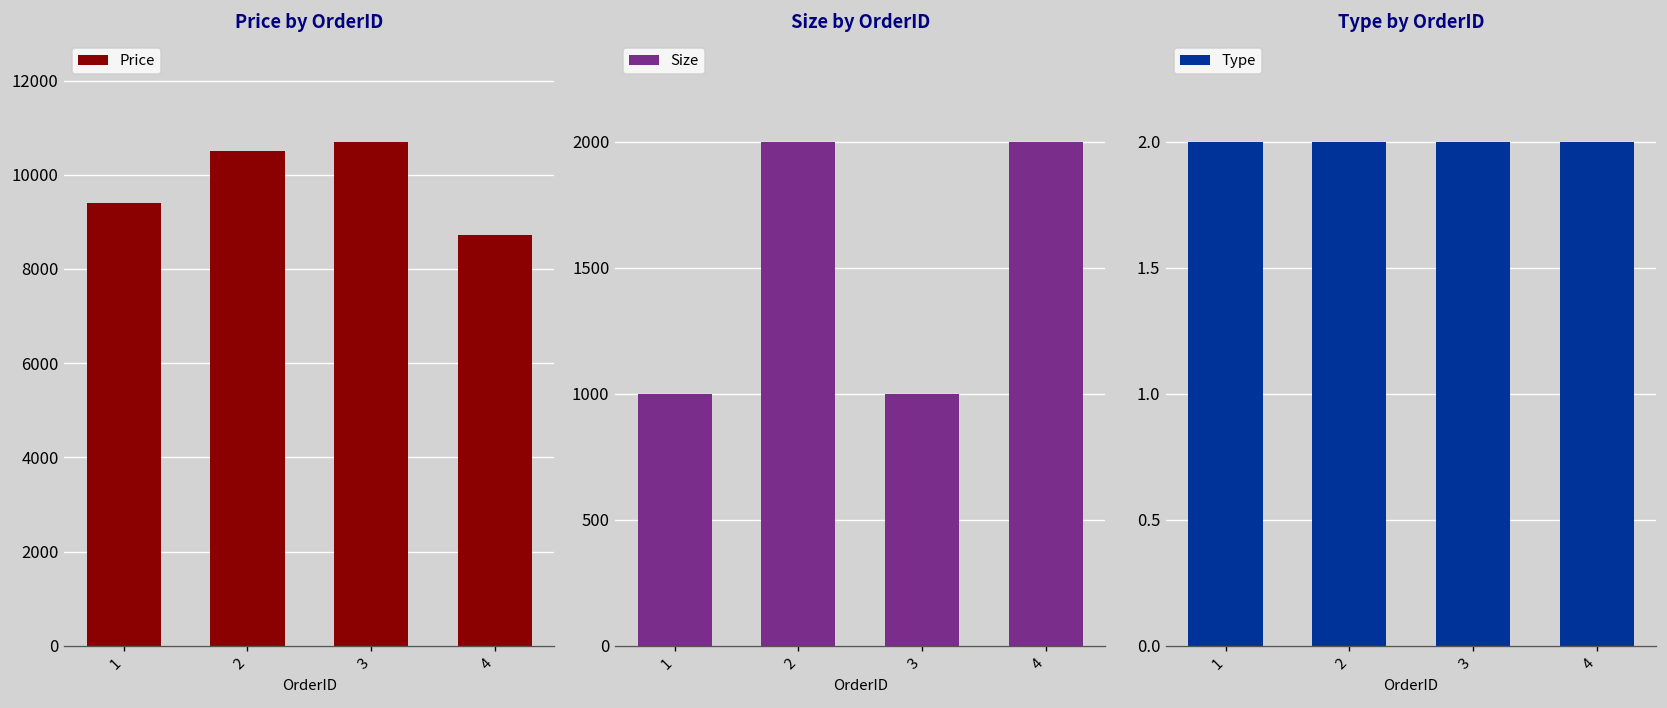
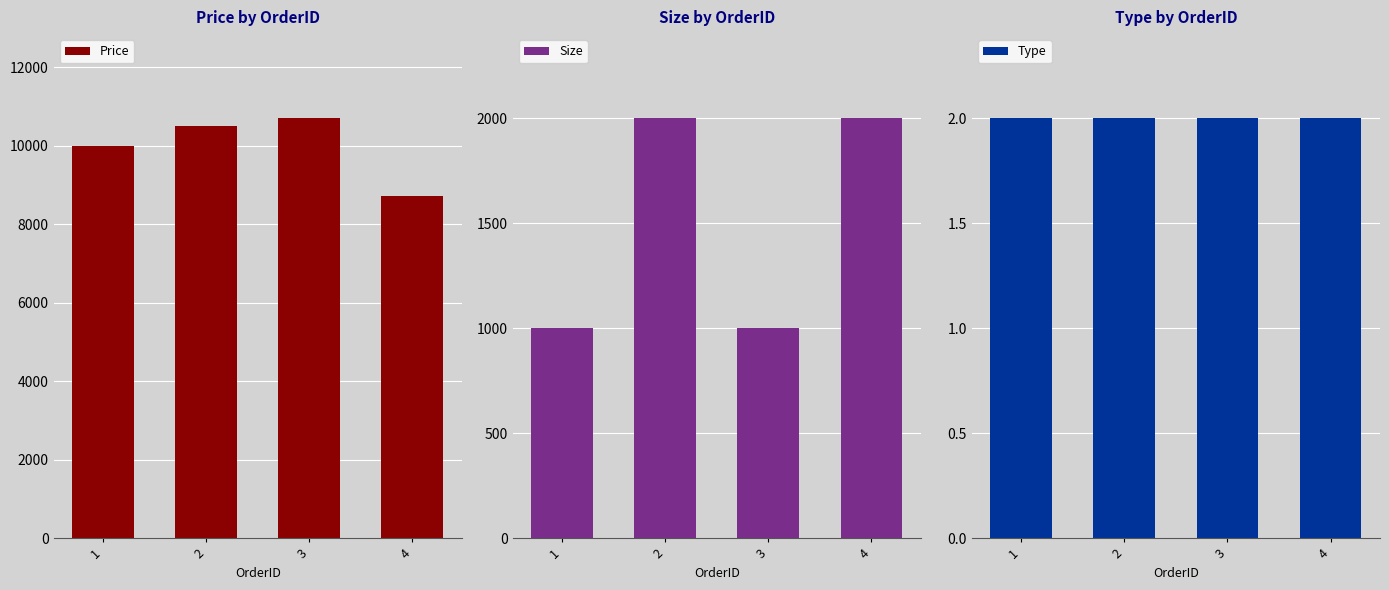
Price by OrderID, 1: 9400 -> 10000
